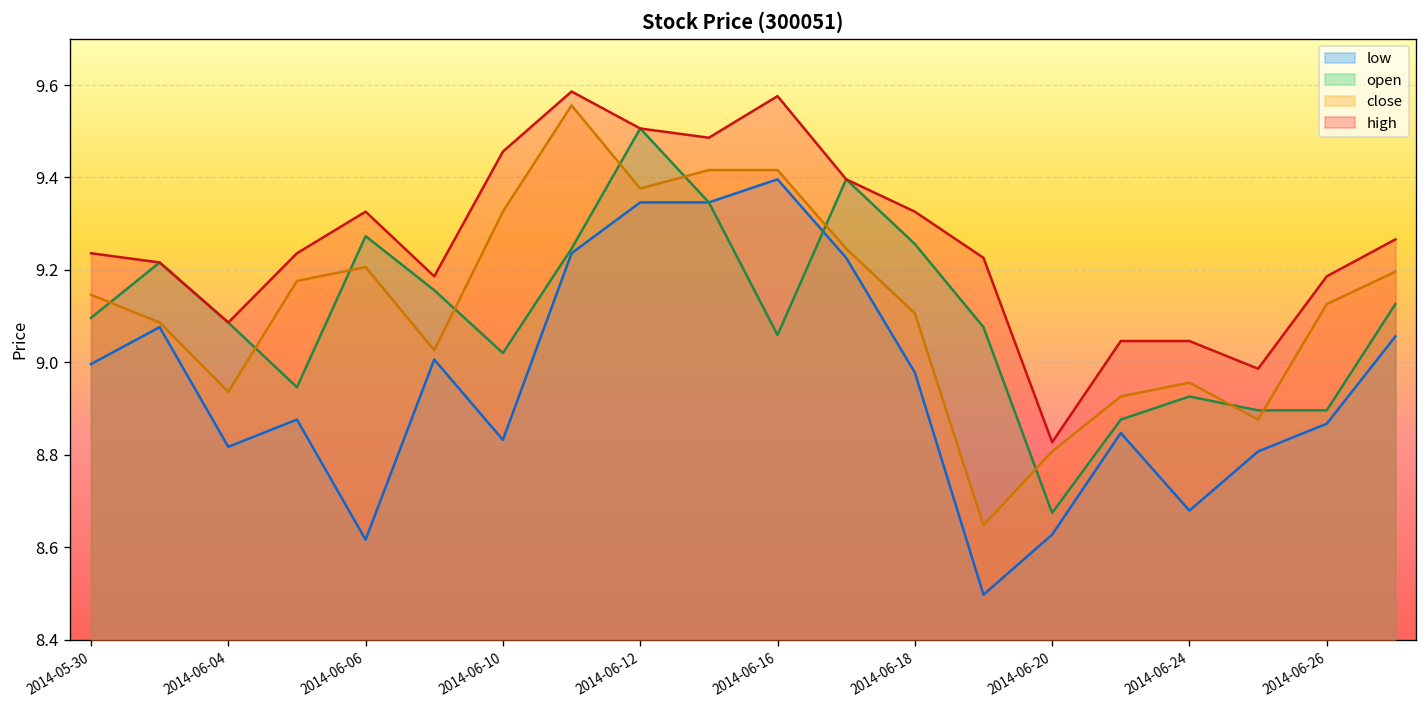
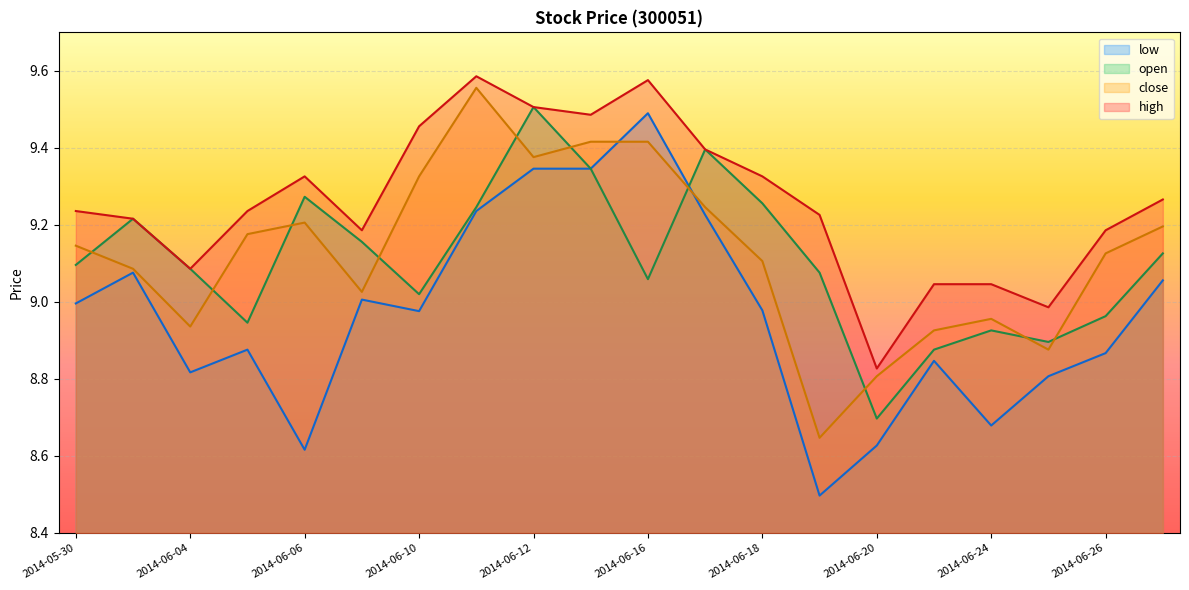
low, 2014-06-10: 8.83 -> 8.98
low, 2014-06-16: 9.40 -> 9.49
open, 2014-06-20: 8.67 -> 8.70
open, 2014-06-26: 8.90 -> 8.96
